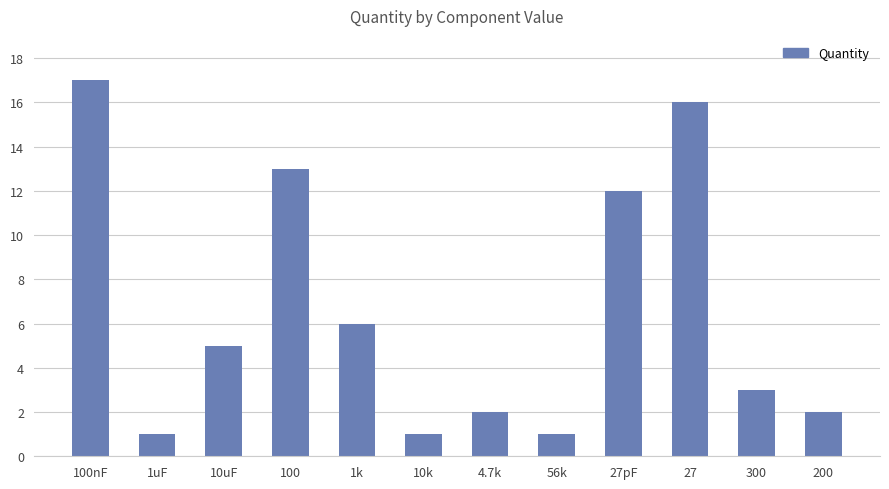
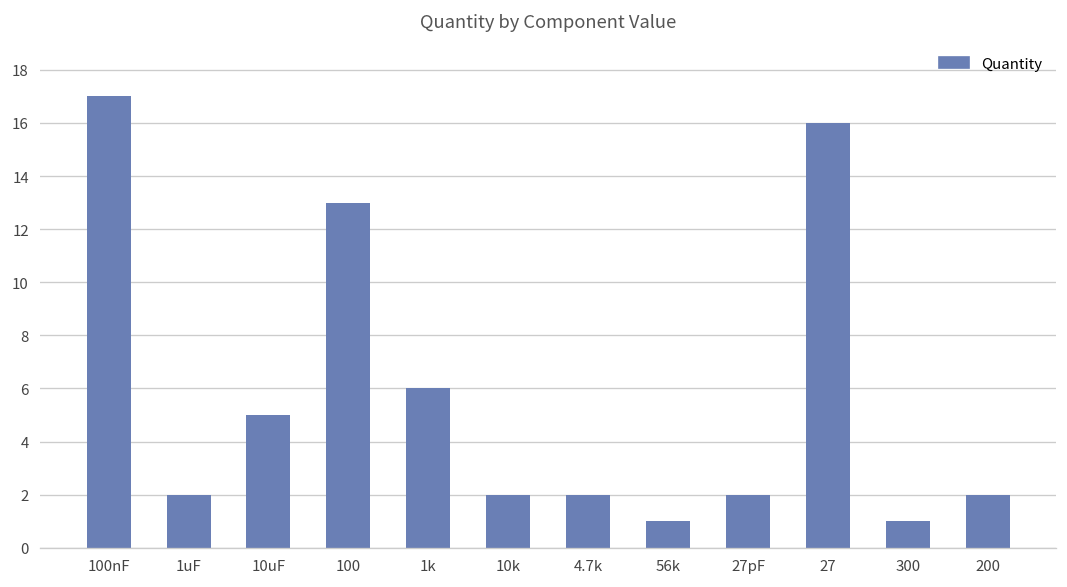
1uF: 1 -> 2
10k: 1 -> 2
27pF: 12 -> 2
300: 3 -> 1
